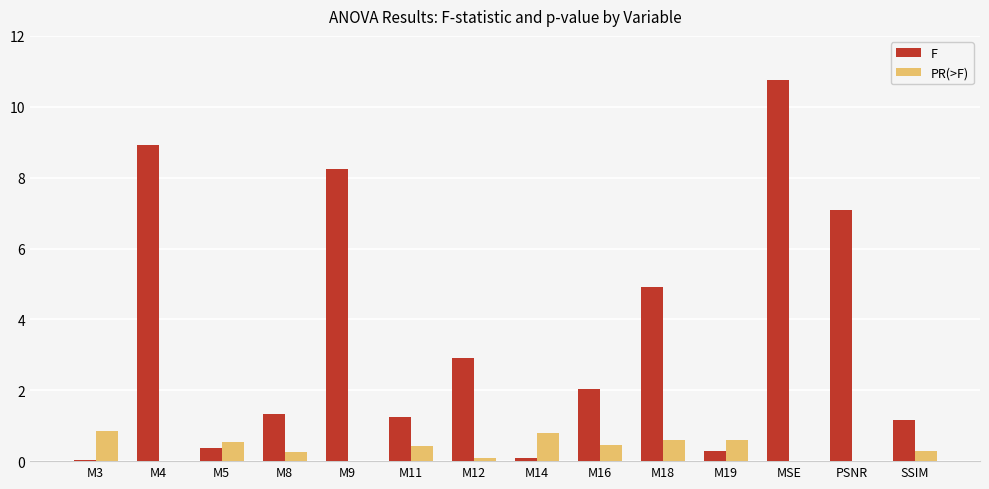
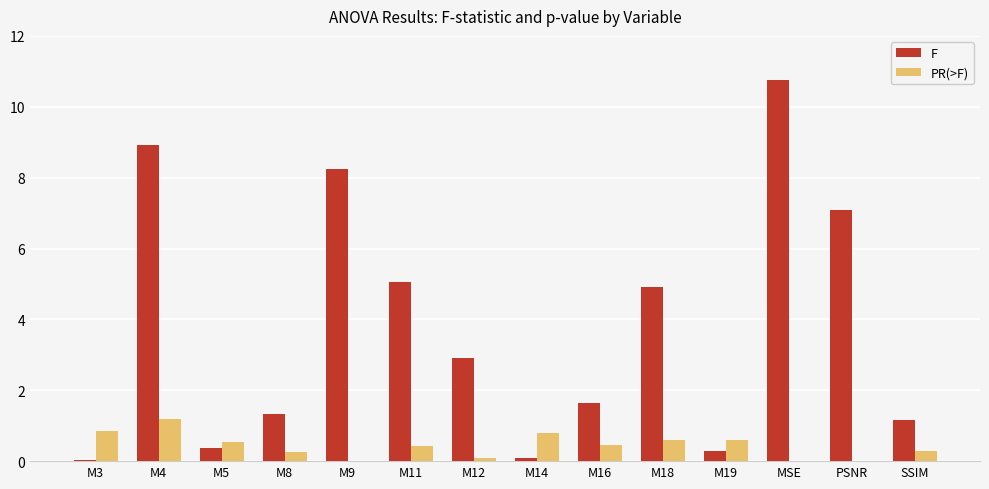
PR(>F), M4: 0.0 -> 1.2
F, M11: 1.2 -> 5.1
F, M16: 2.0 -> 1.6
